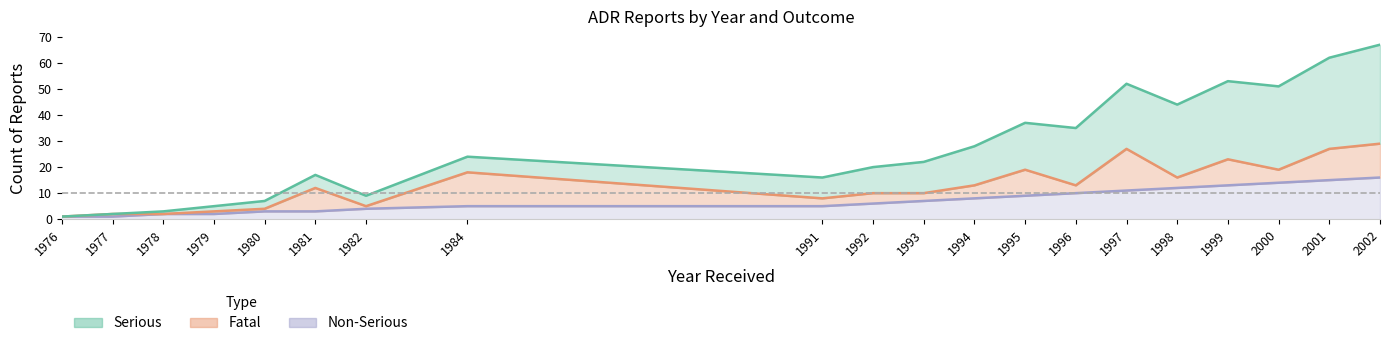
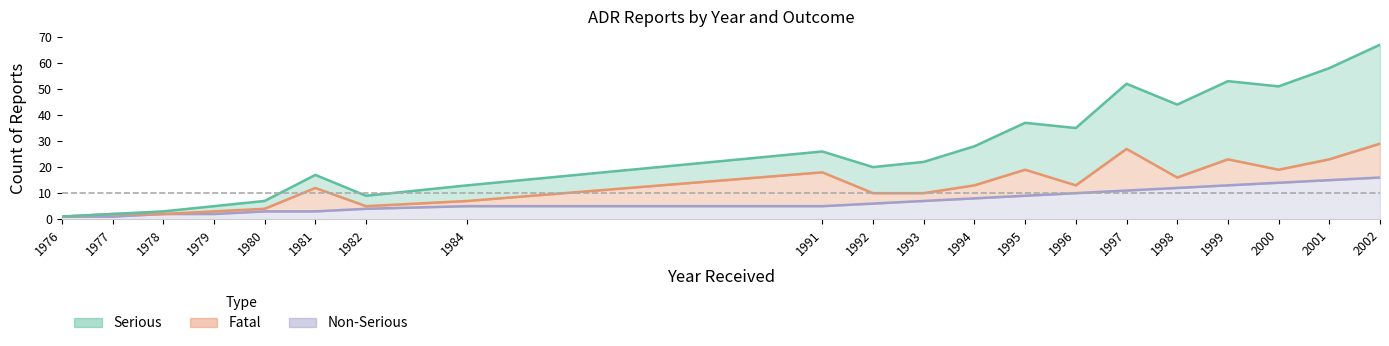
Fatal, 1984: 13 -> 2
Fatal, 1991: 3 -> 13
Fatal, 2001: 12 -> 8
